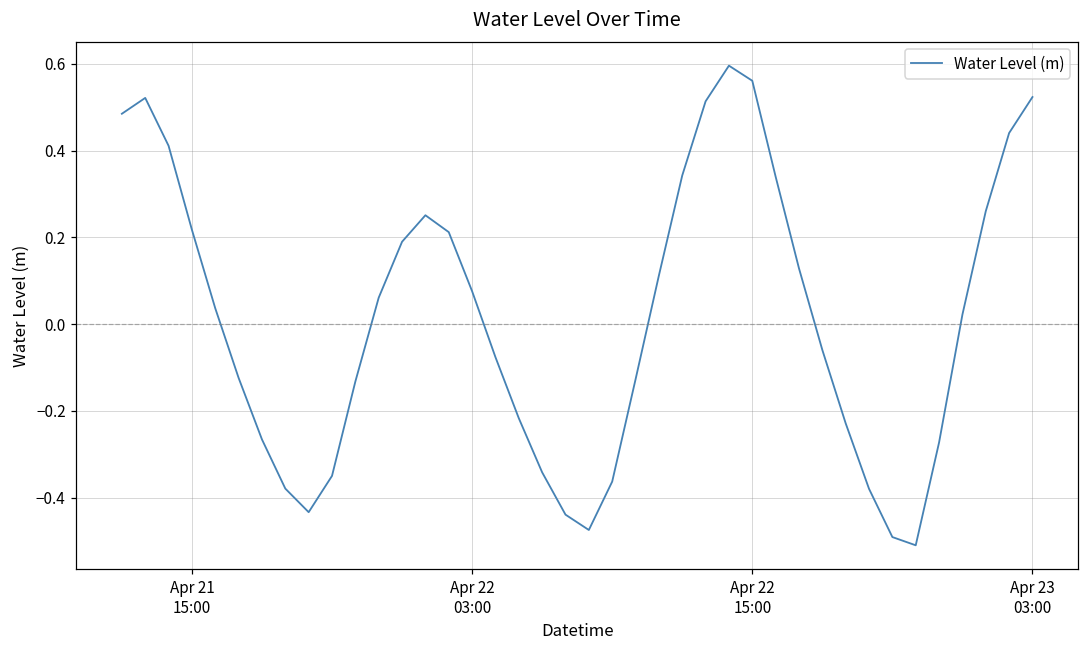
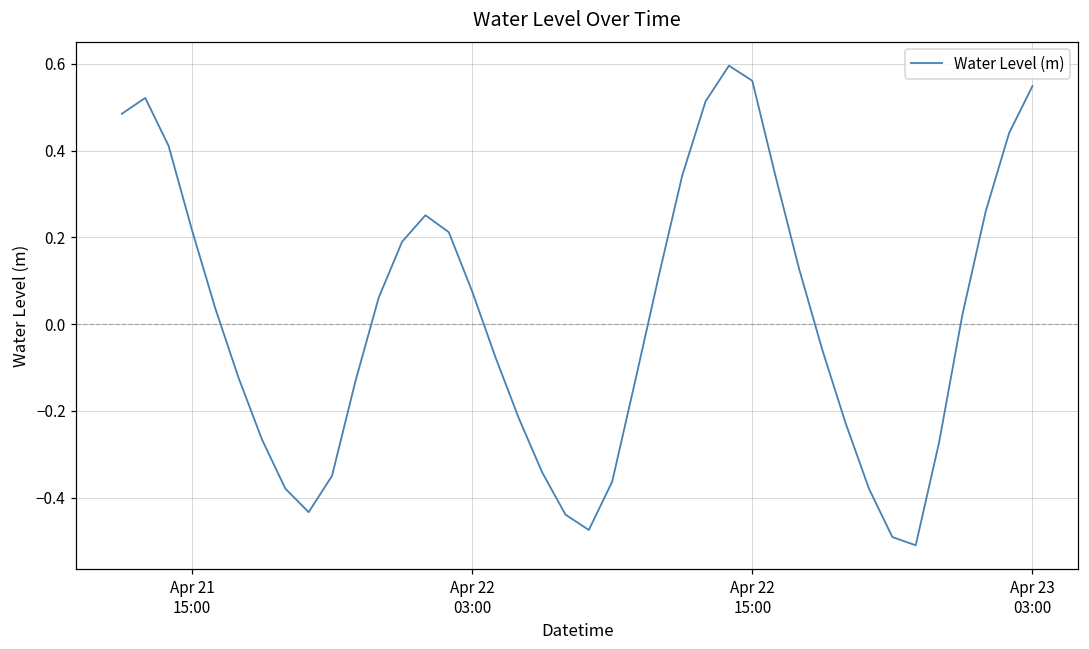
Apr 23 03:00: 0.52 -> 0.55
